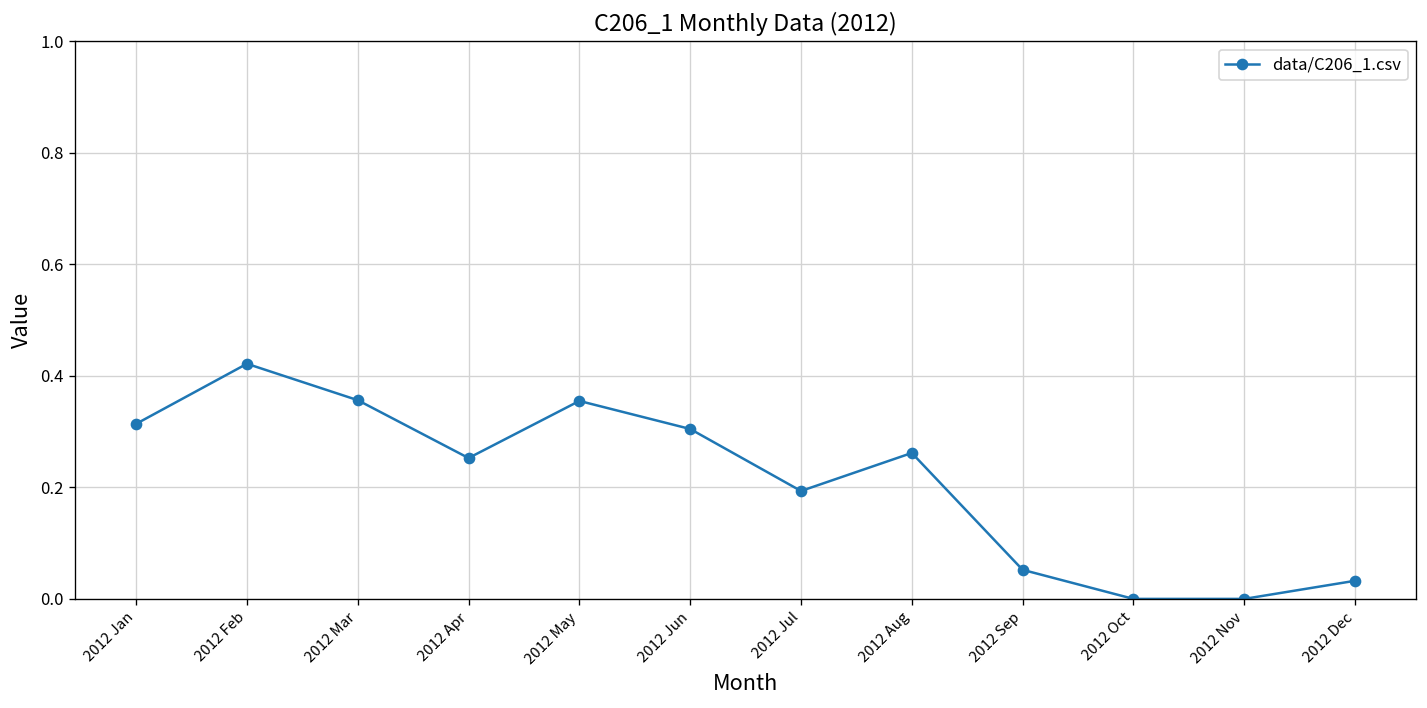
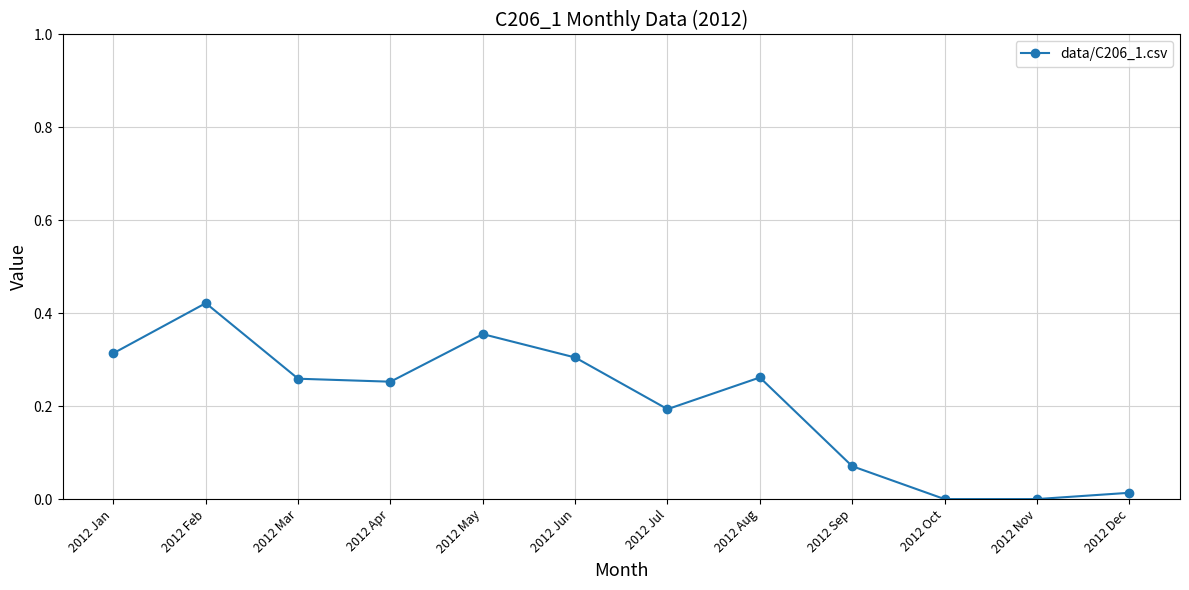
2012 Mar: 0.36 -> 0.26
2012 Sep: 0.05 -> 0.07
2012 Dec: 0.03 -> 0.01
